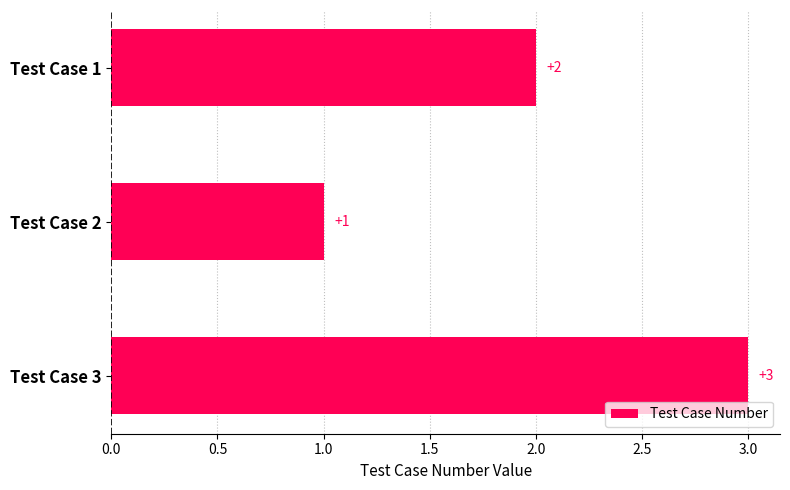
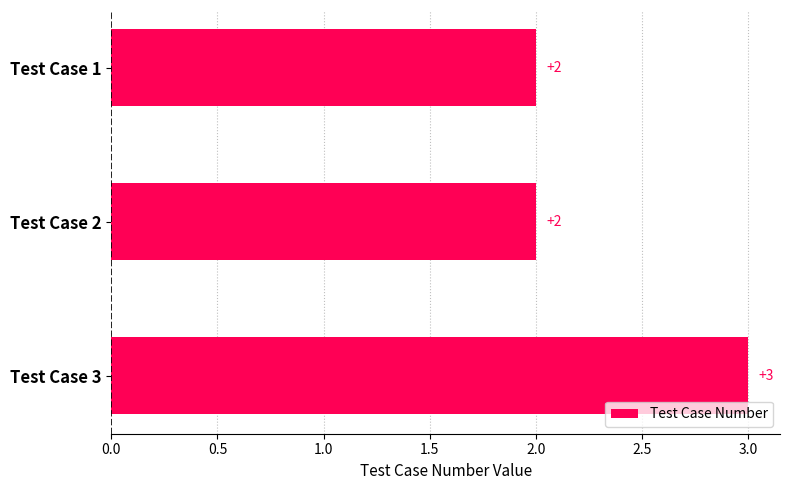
Test Case 2: +1 -> +2
